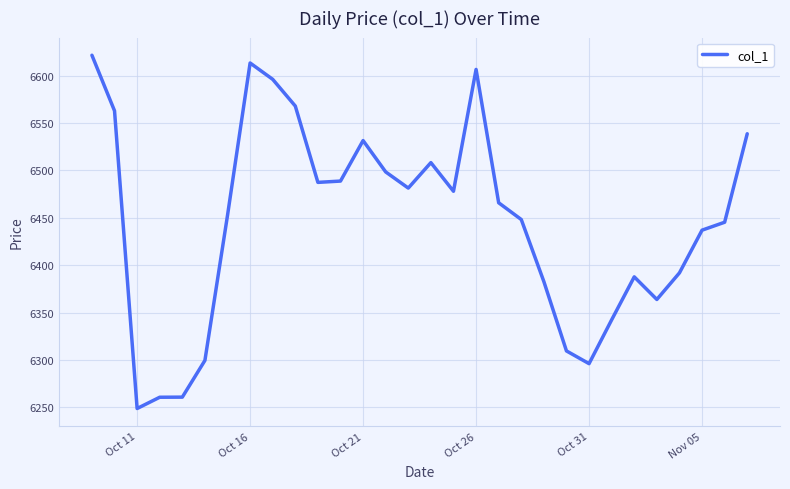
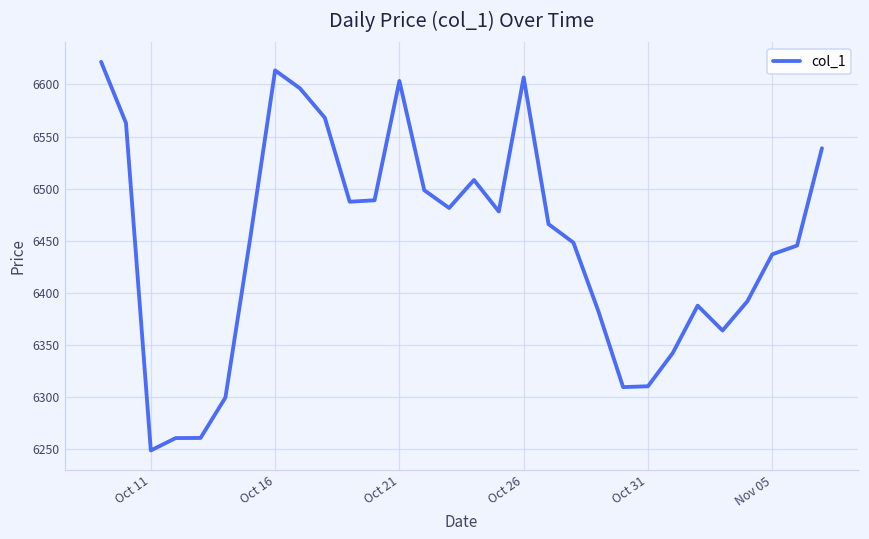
Oct 21: 6530 -> 6600
Oct 31: 6300 -> 6310
